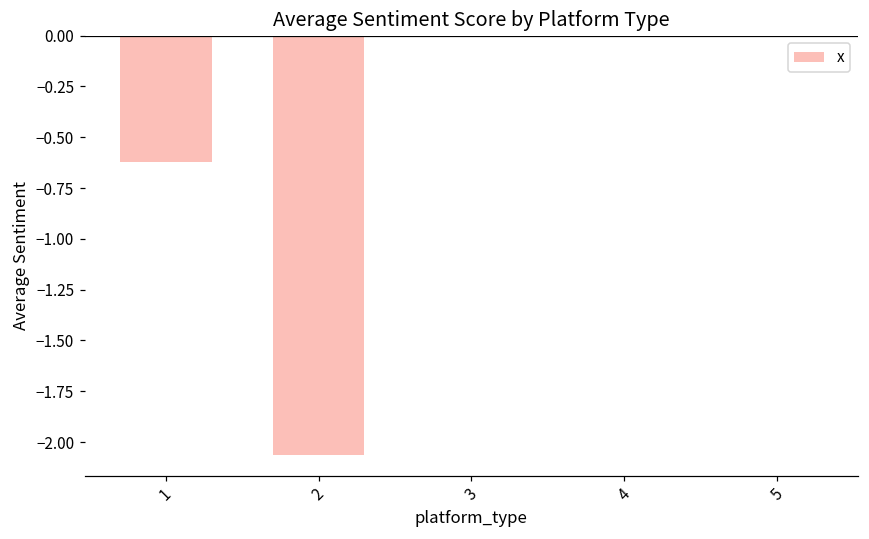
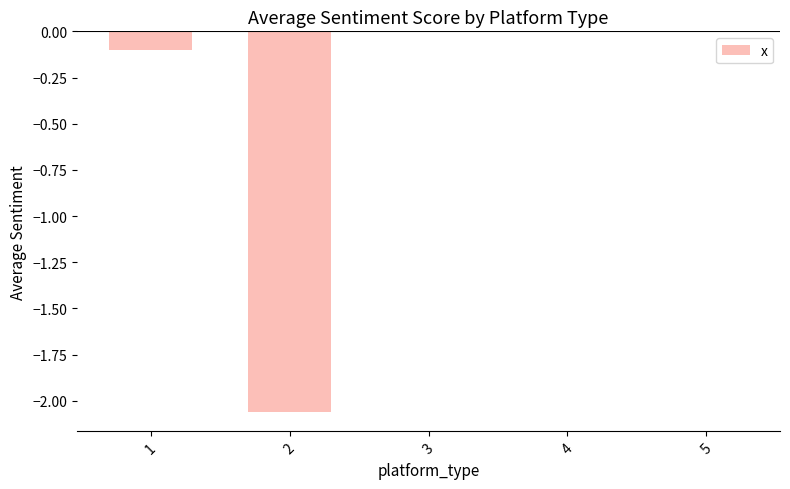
1: -0.62 -> -0.10
